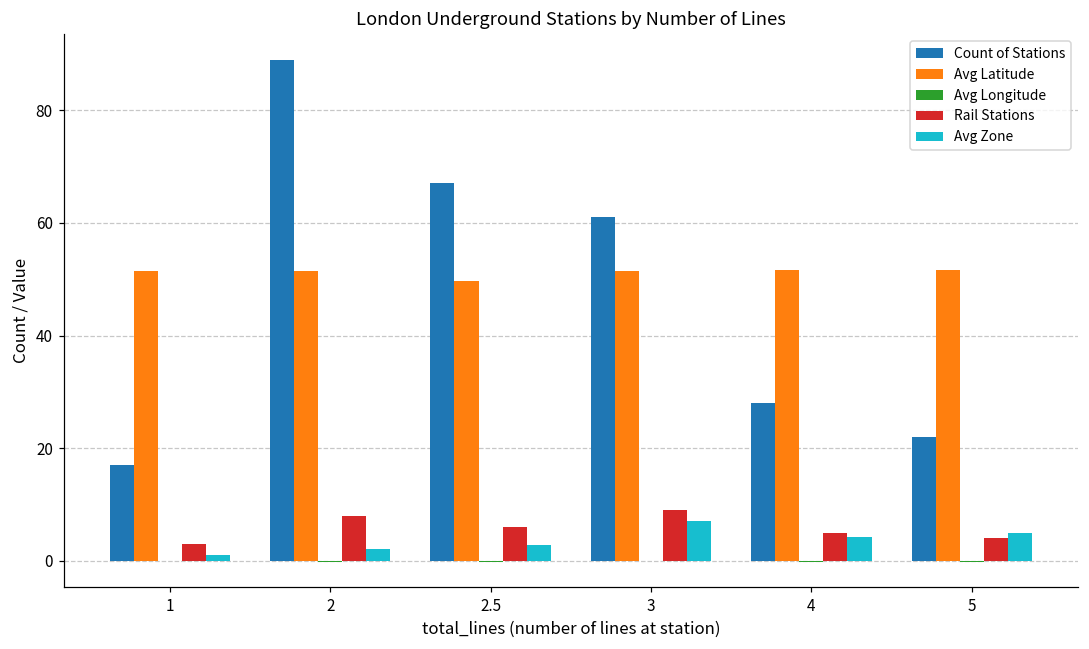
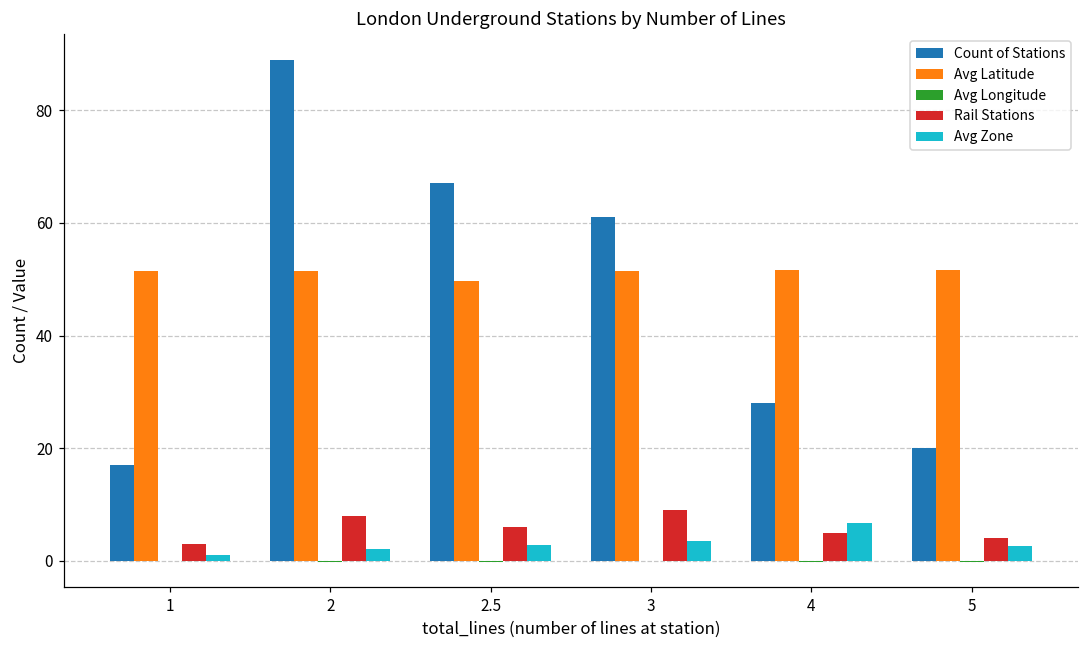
Avg Zone, 3: 7 -> 4
Avg Zone, 4: 4 -> 7
Count of Stations, 5: 22 -> 20
Avg Zone, 5: 5 -> 3
